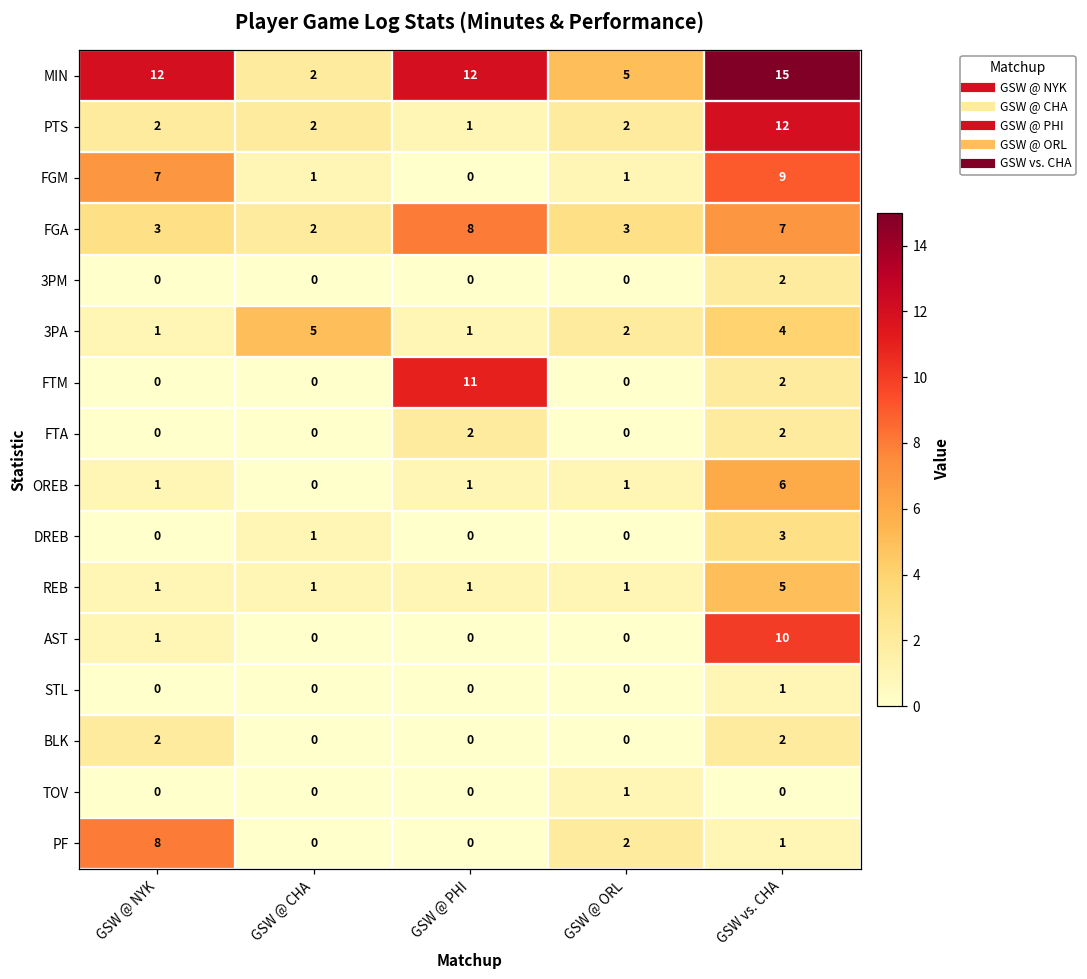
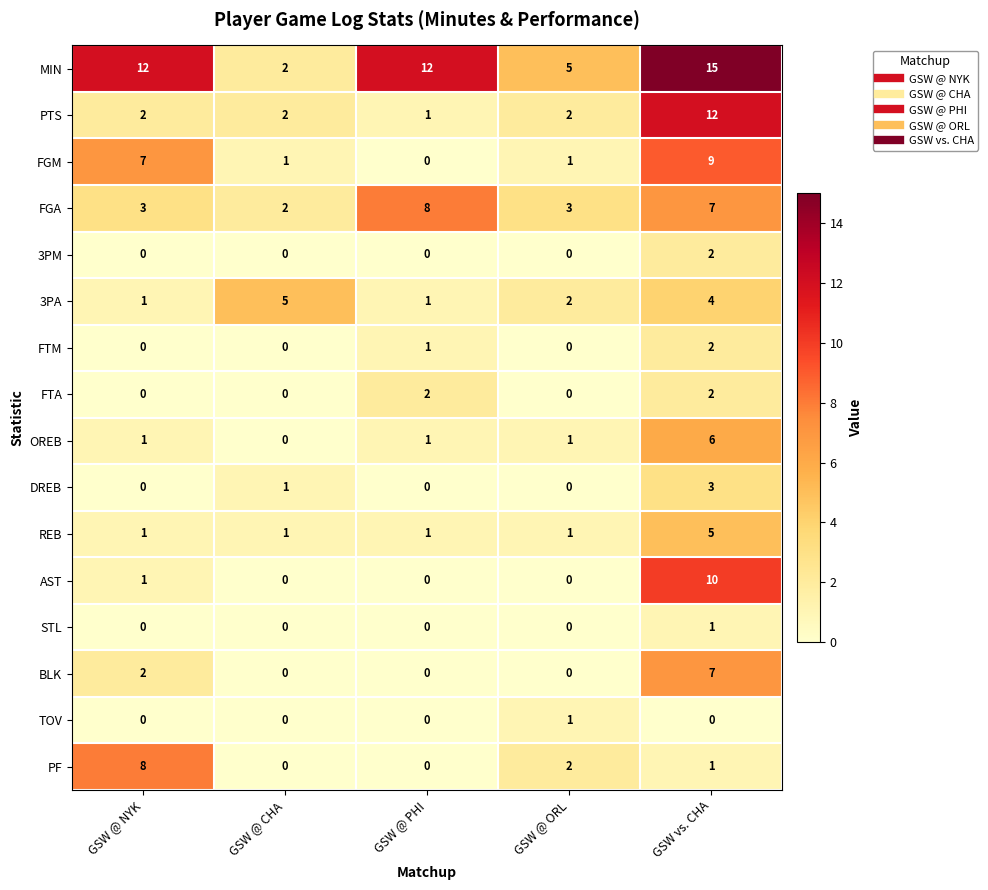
FTM, GSW @ PHI: 11 -> 1
BLK, GSW vs. CHA: 2 -> 7
